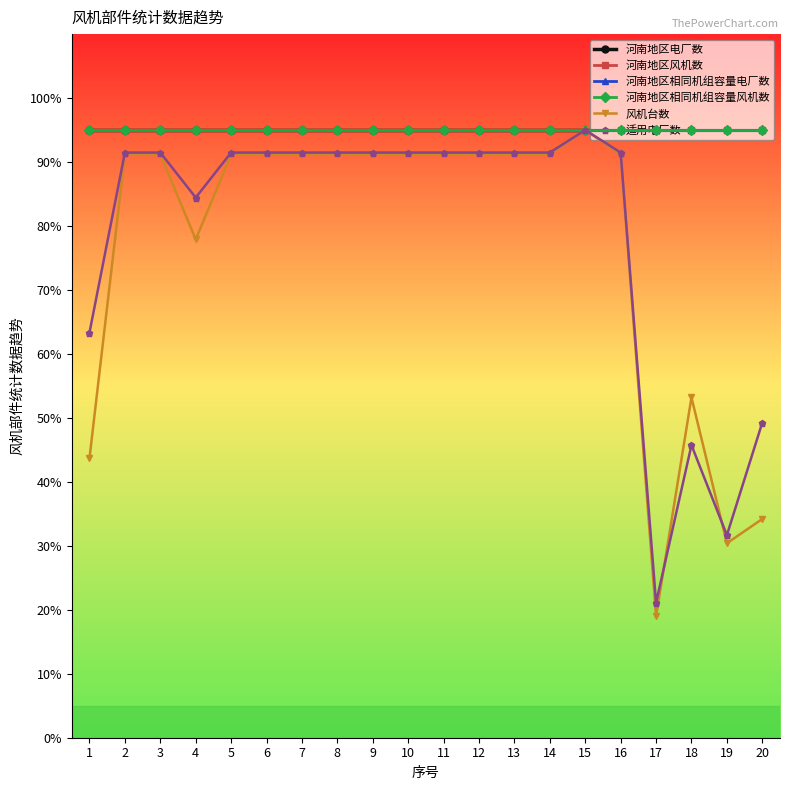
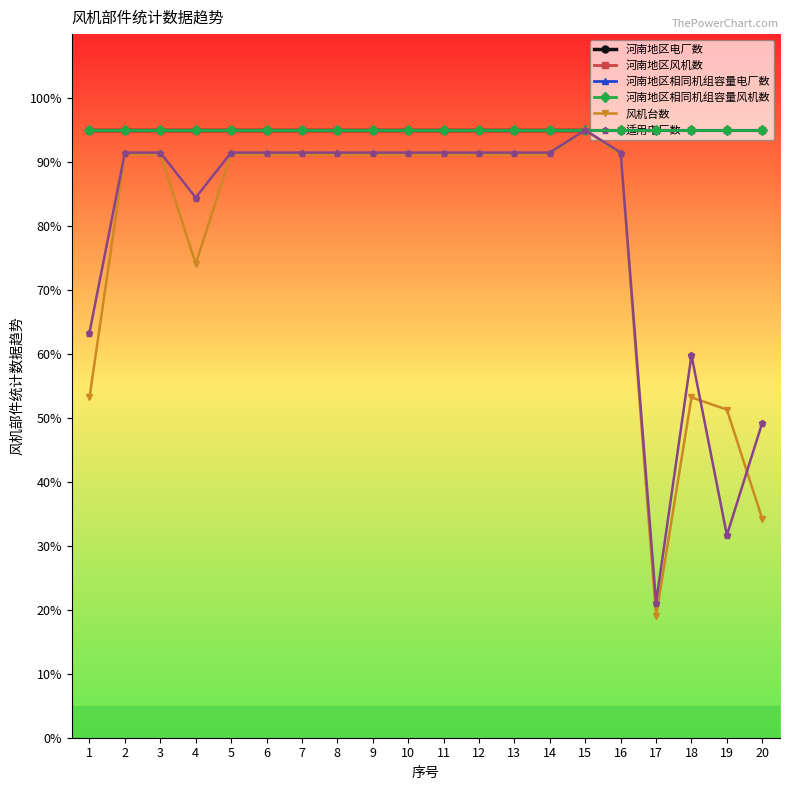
风机台数, 1: 44% -> 53%
风机台数, 4: 78% -> 74%
适用电厂数, 18: 46% -> 60%
风机台数, 19: 30% -> 51%
